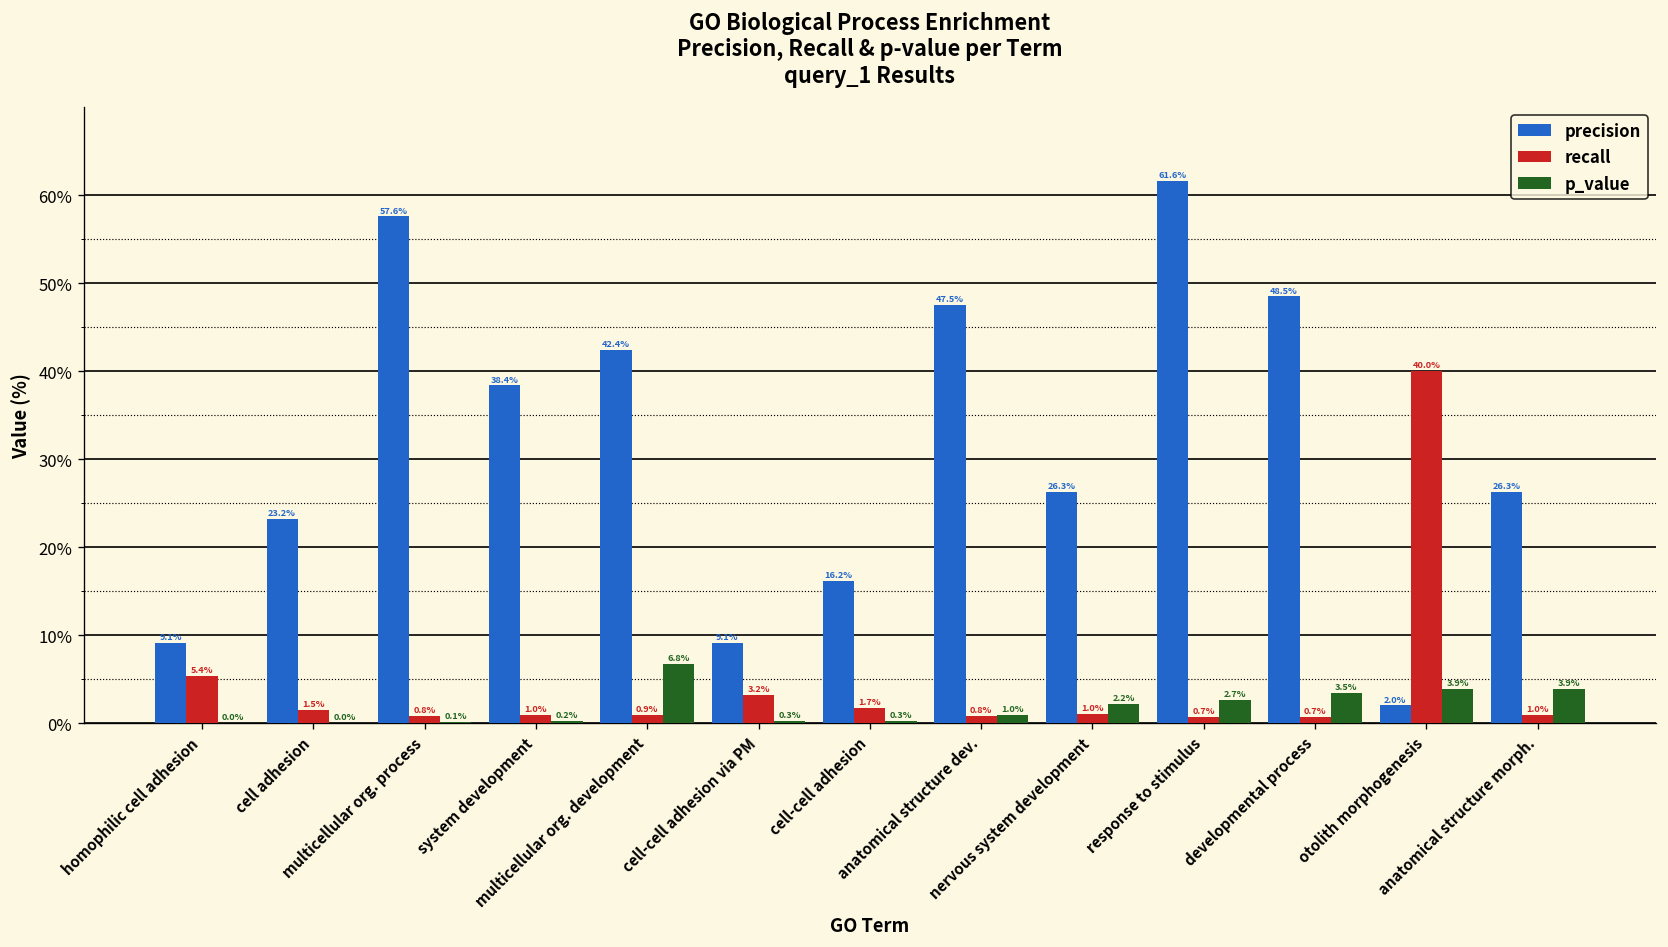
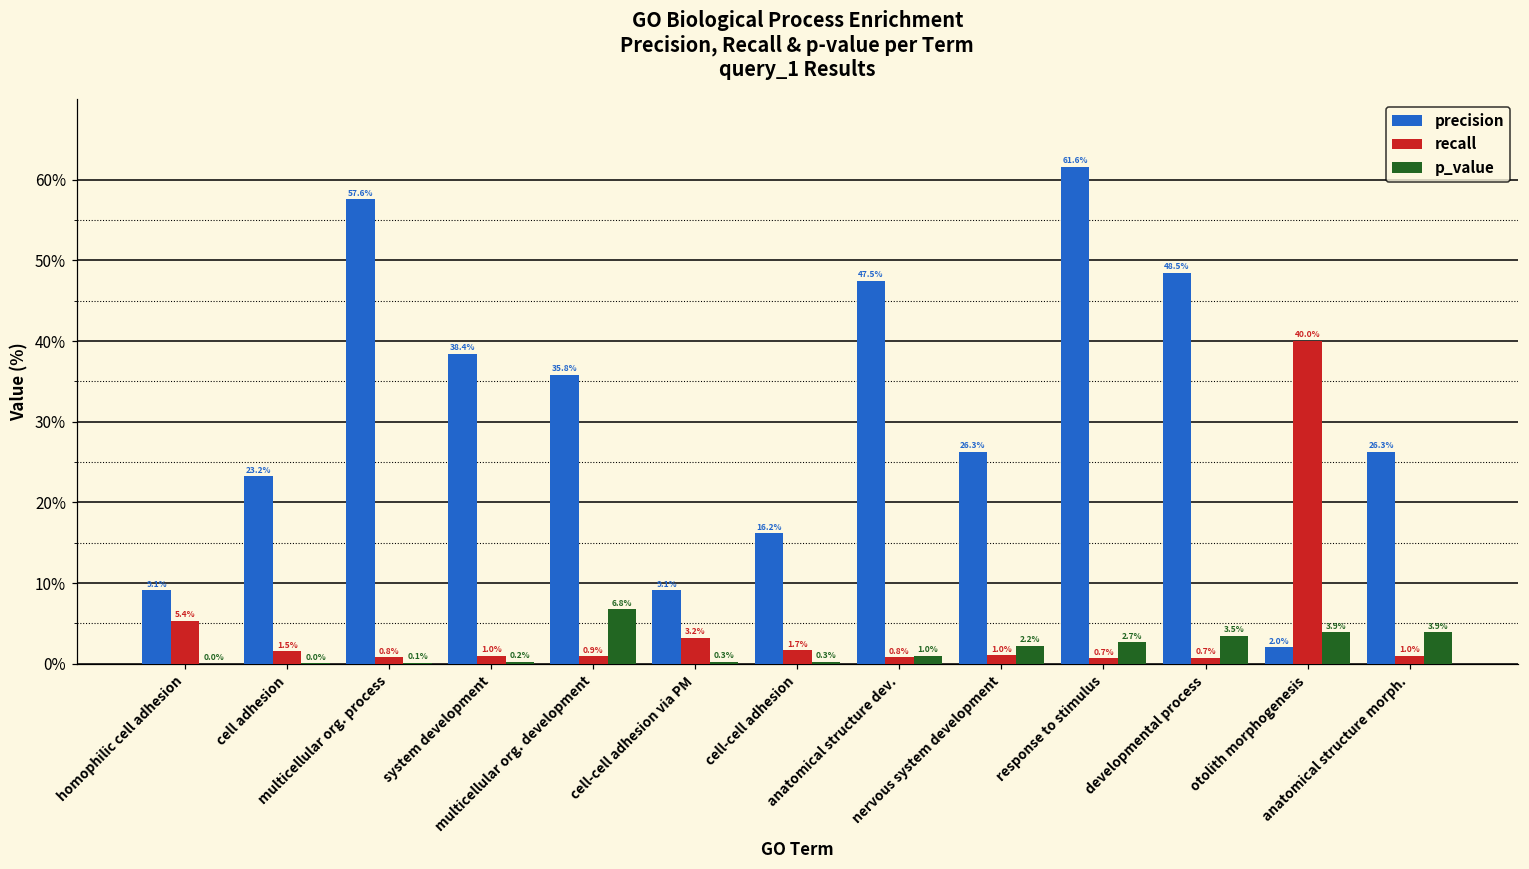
precision, multicellular org. development: 42.4% -> 35.8%
